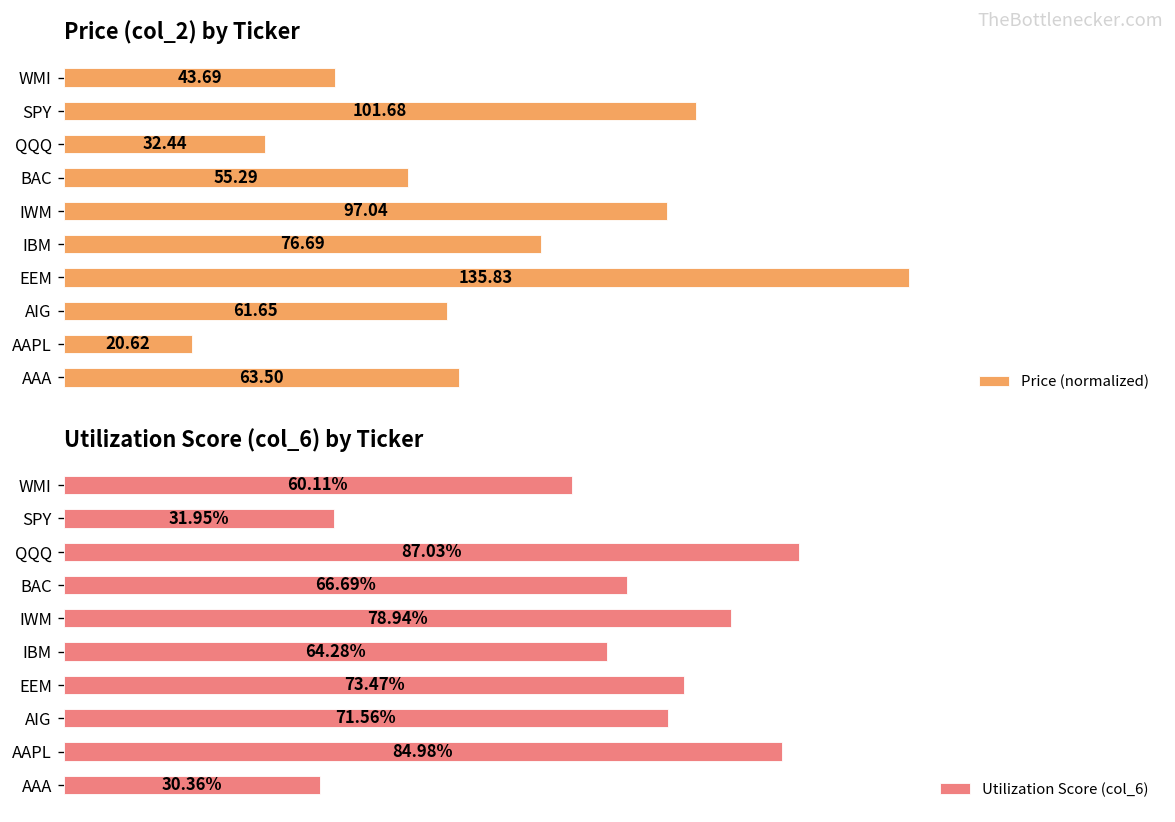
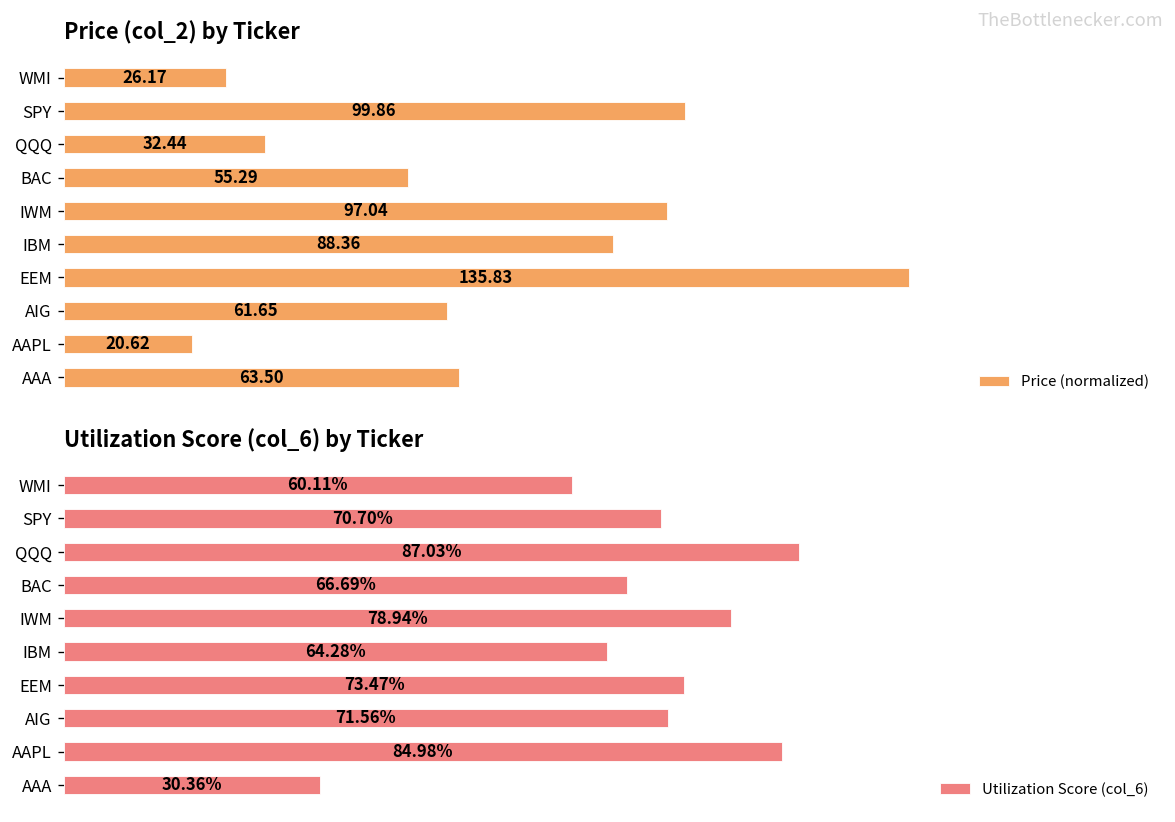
Price (col_2) by Ticker, WMI: 43.69 -> 26.17
Price (col_2) by Ticker, SPY: 101.68 -> 99.86
Price (col_2) by Ticker, IBM: 76.69 -> 88.36
Utilization Score (col_6) by Ticker, SPY: 31.95% -> 70.70%
